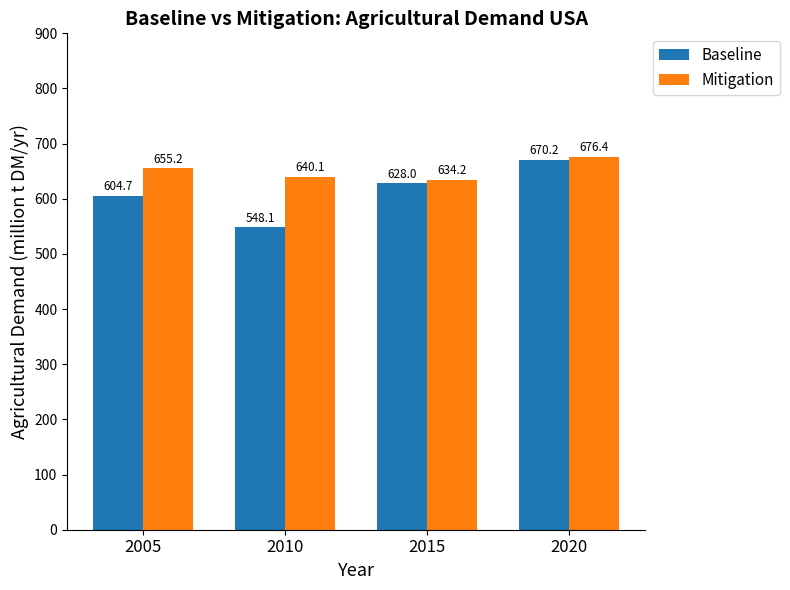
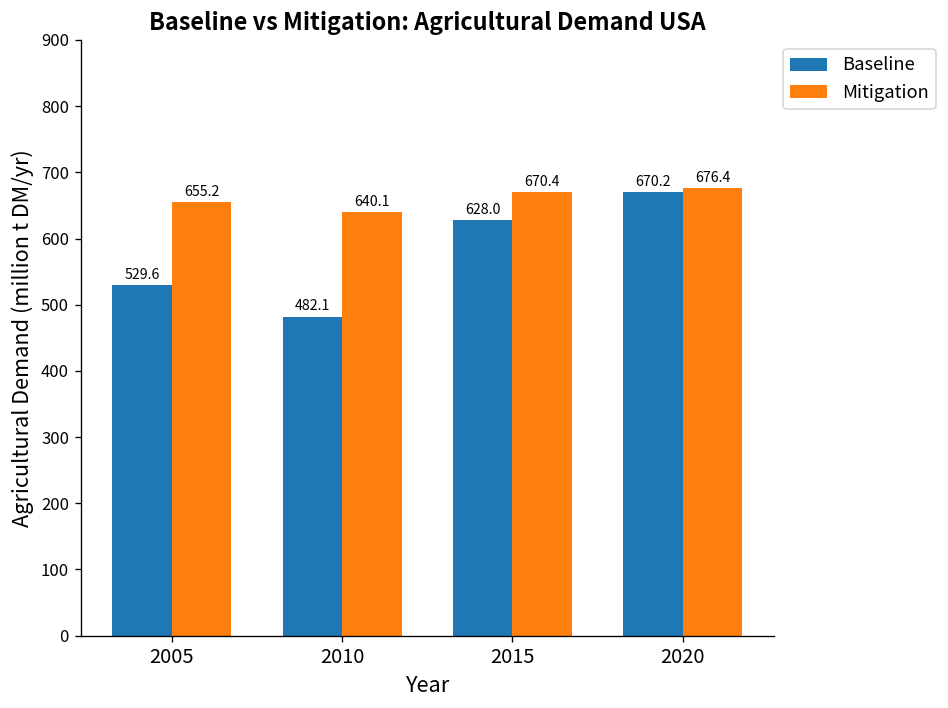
Baseline, 2005: 604.7 -> 529.6
Baseline, 2010: 548.1 -> 482.1
Mitigation, 2015: 634.2 -> 670.4
